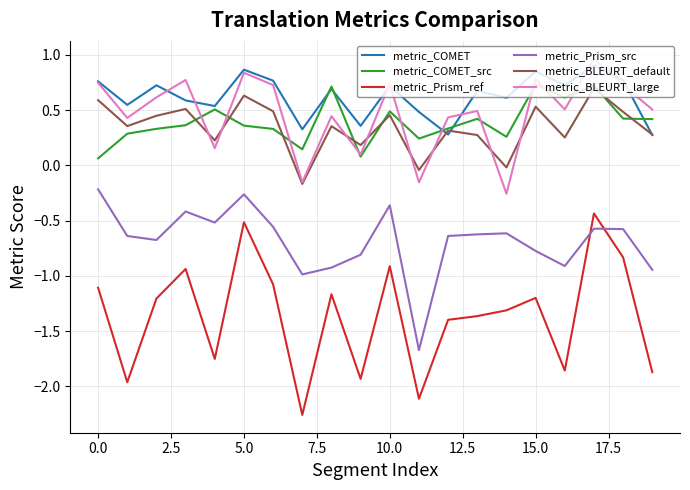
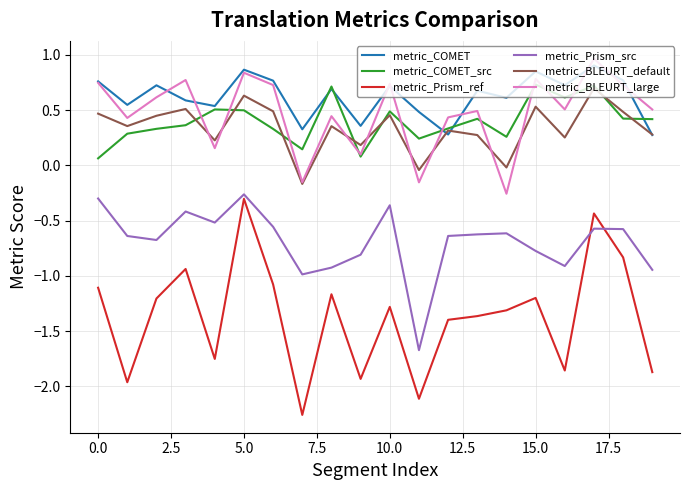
metric_Prism_src, 0.0: -0.22 -> -0.30
metric_BLEURT_default, 0.0: 0.59 -> 0.47
metric_COMET_src, 5.0: 0.36 -> 0.50
metric_Prism_ref, 5.0: -0.51 -> -0.30
metric_Prism_ref, 10.0: -0.91 -> -1.28
